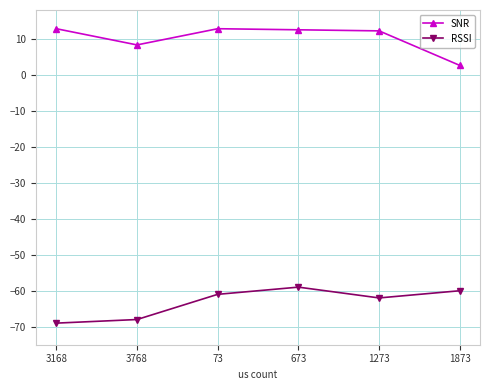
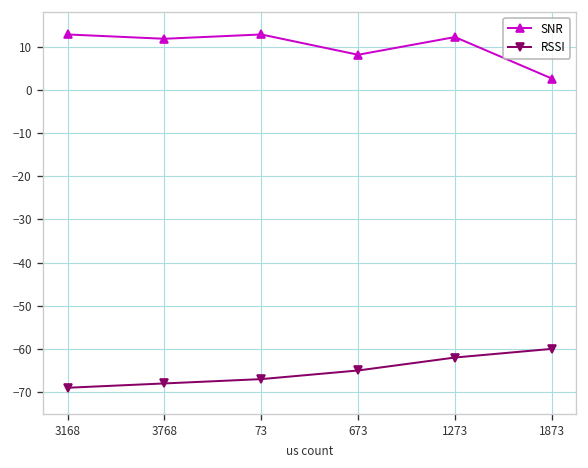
SNR, 3768: 8 -> 12
RSSI, 73: -61 -> -67
SNR, 673: 13 -> 8
RSSI, 673: -59 -> -65
